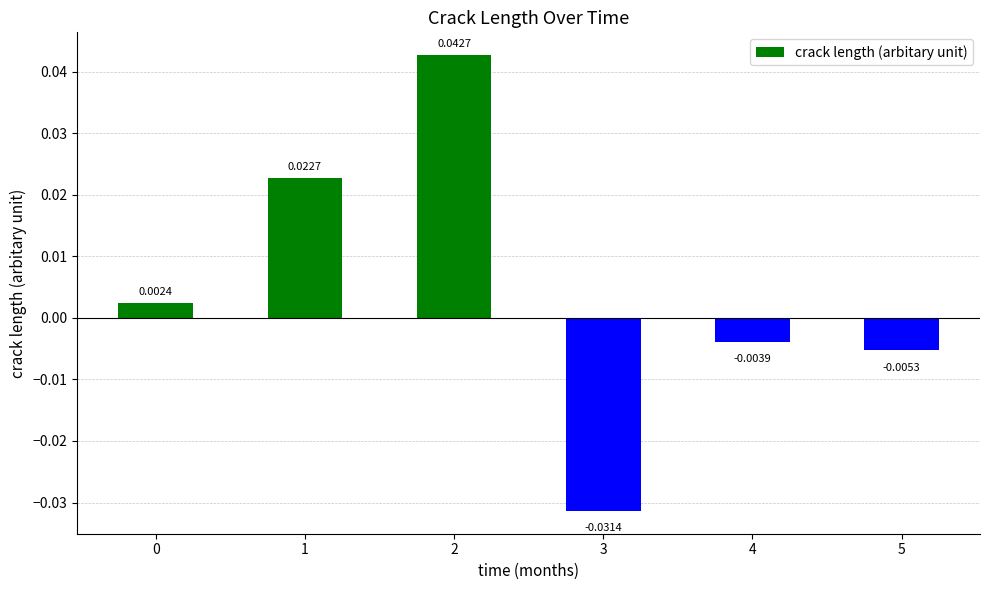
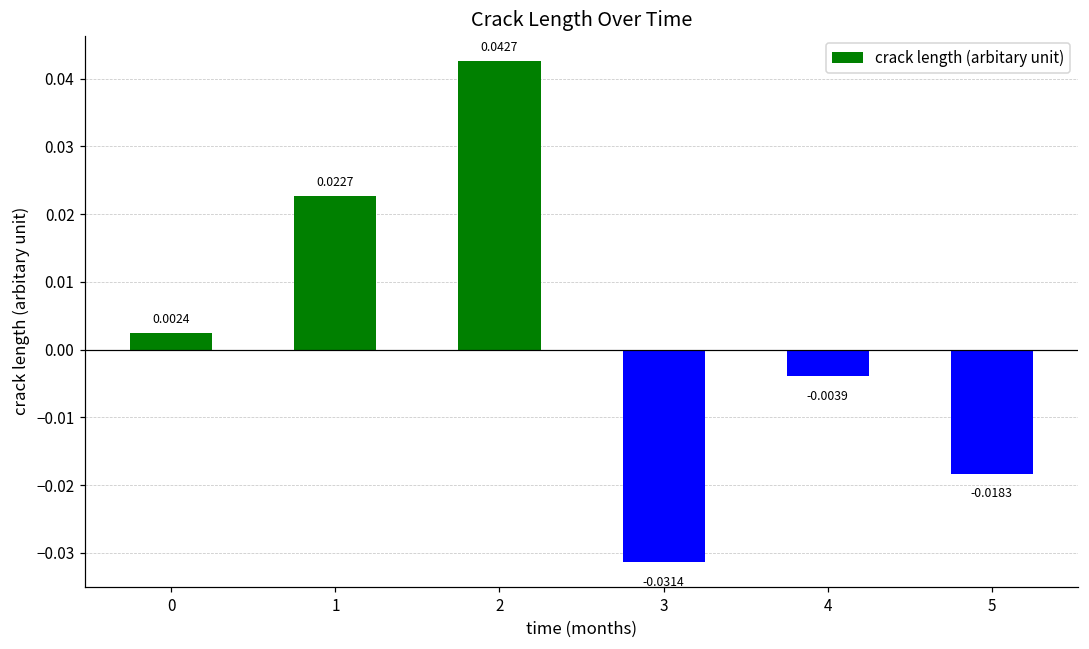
5: -0.0053 -> -0.0183
